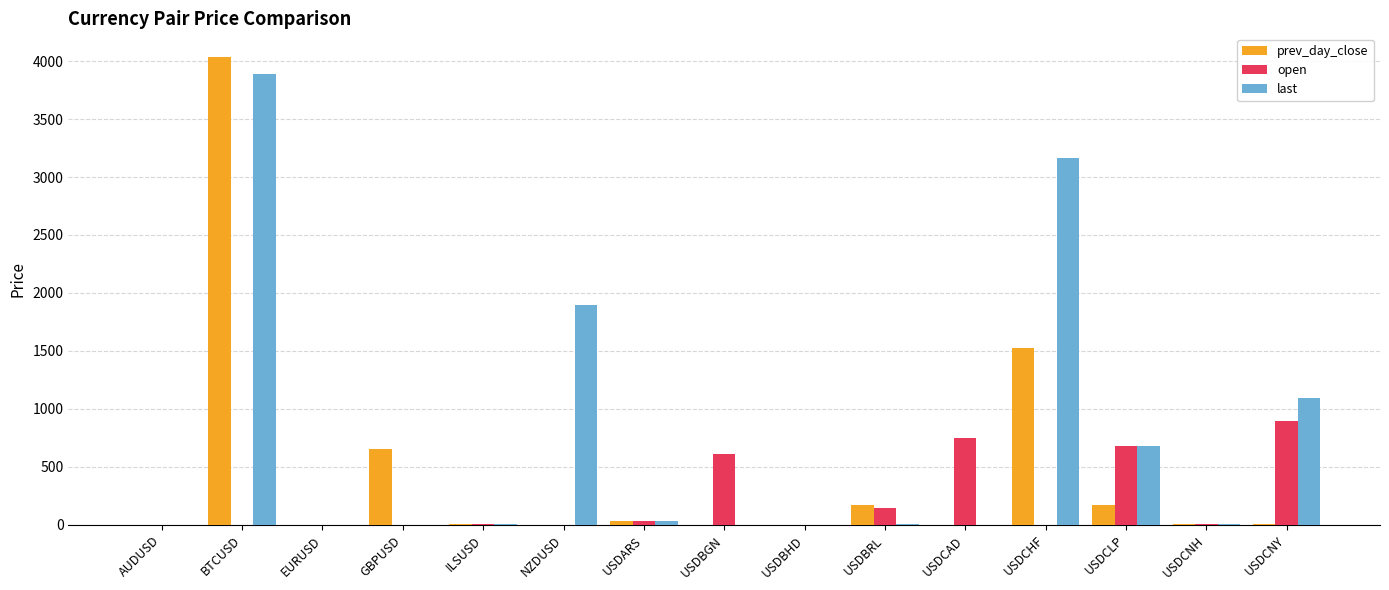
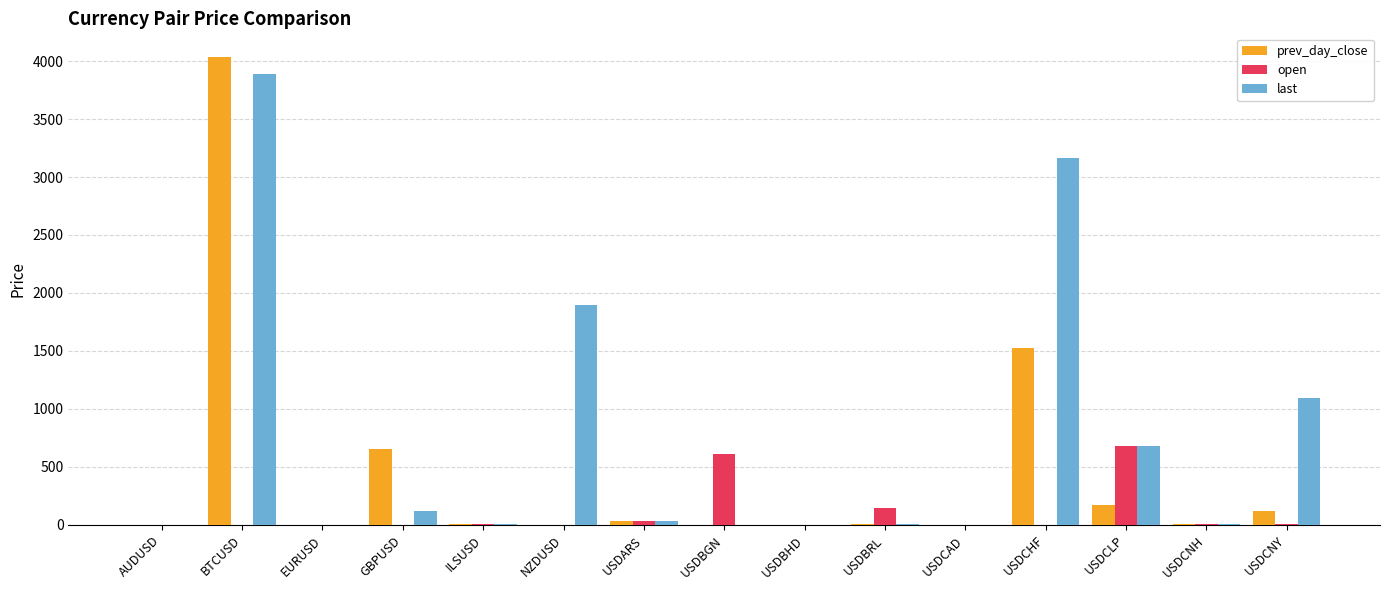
last, GBPUSD: 0 -> 120
prev_day_close, USDBRL: 170 -> 0
open, USDCAD: 740 -> 0
prev_day_close, USDCNY: 10 -> 120
open, USDCNY: 900 -> 10
